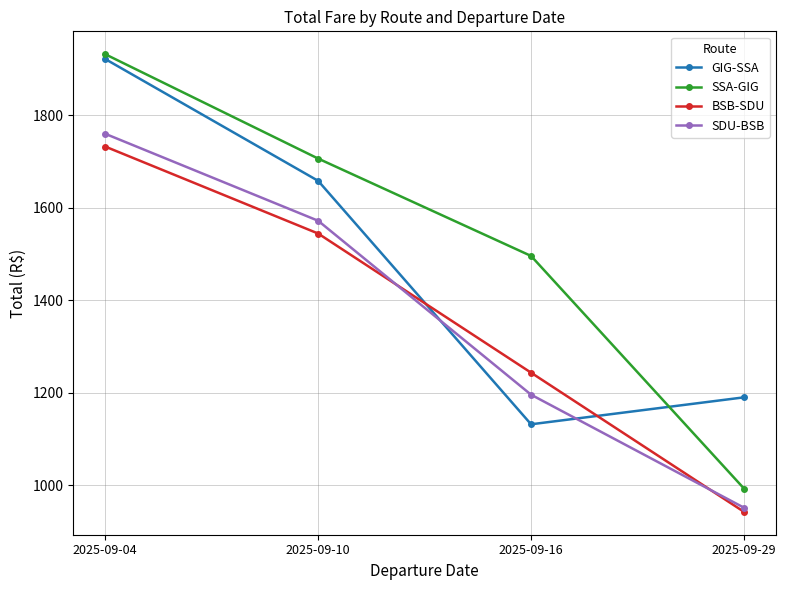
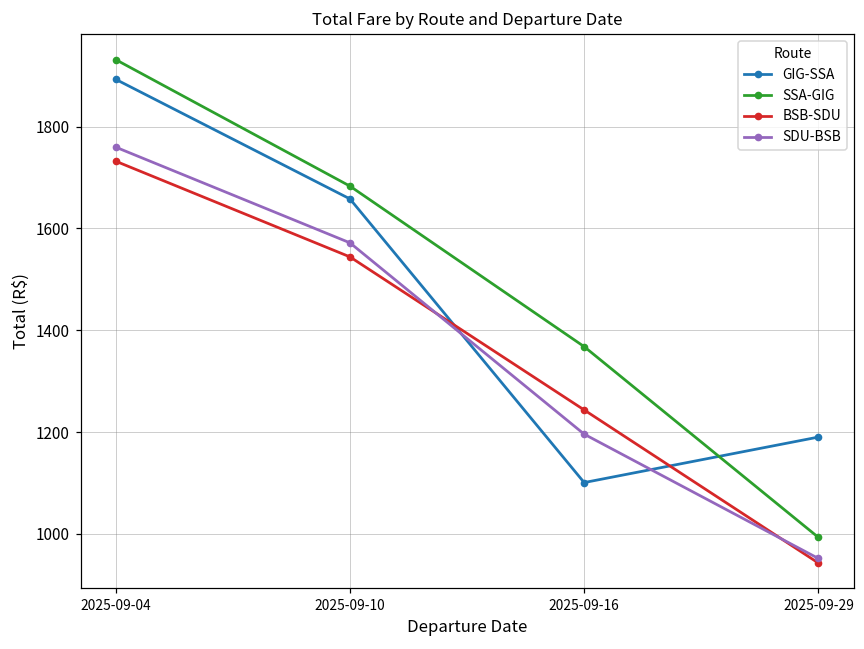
GIG-SSA, 2025-09-04: 1920 -> 1890
SSA-GIG, 2025-09-10: 1710 -> 1680
GIG-SSA, 2025-09-16: 1130 -> 1100
SSA-GIG, 2025-09-16: 1500 -> 1370
